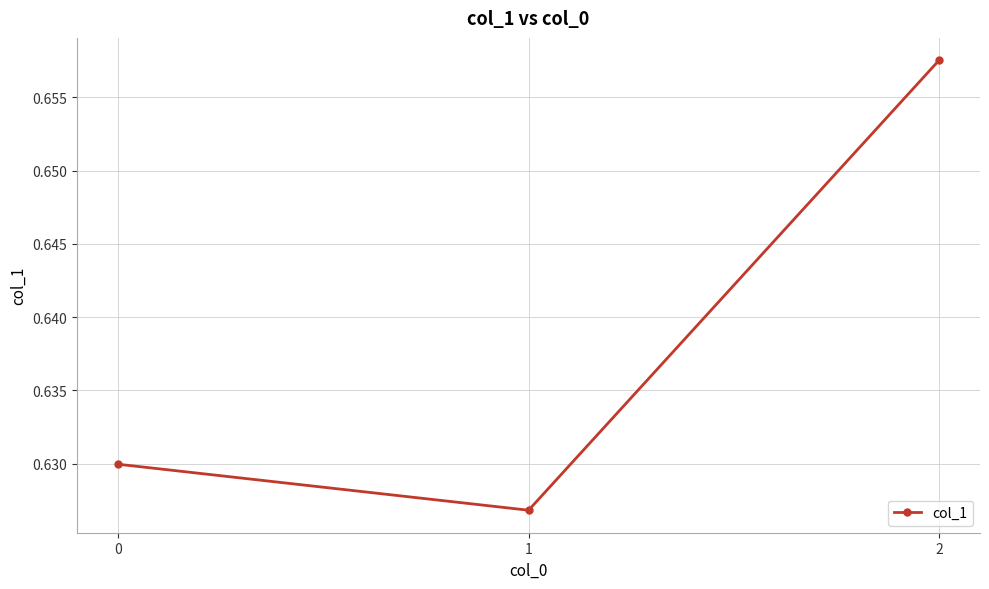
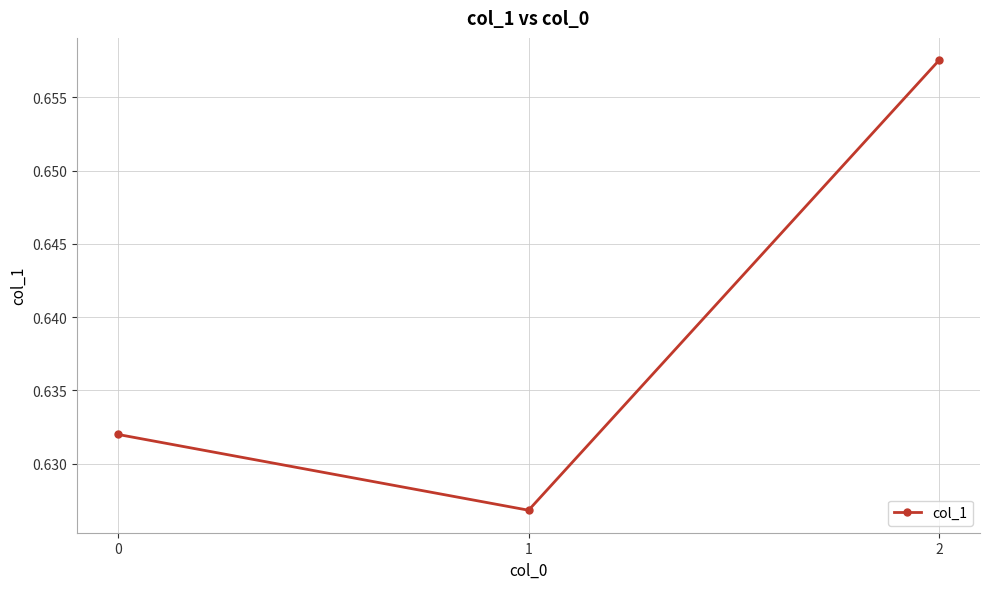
0: 0.6300 -> 0.6320
